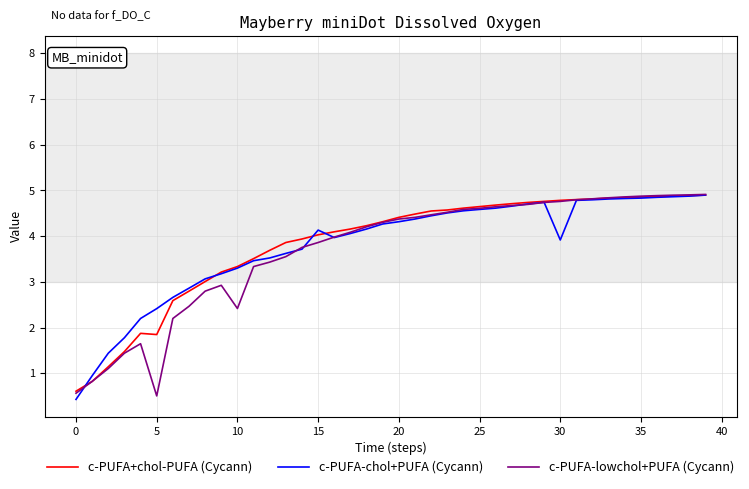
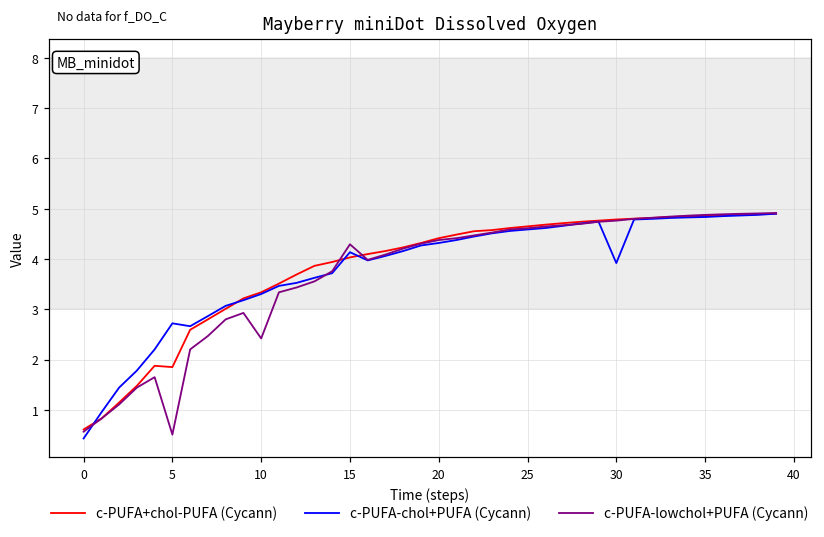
c-PUFA-chol+PUFA (Cycann), 5: 2.4 -> 2.7
c-PUFA-lowchol+PUFA (Cycann), 15: 3.9 -> 4.3
